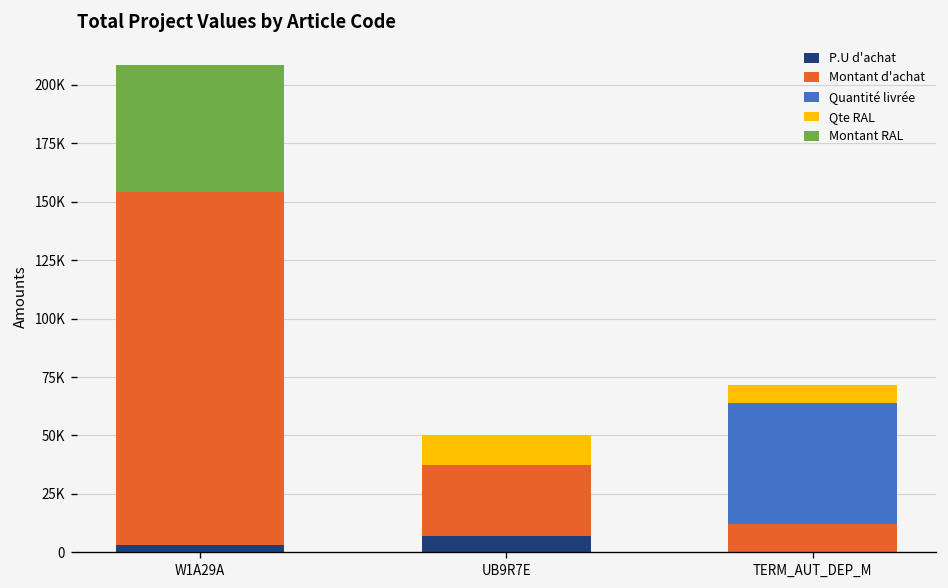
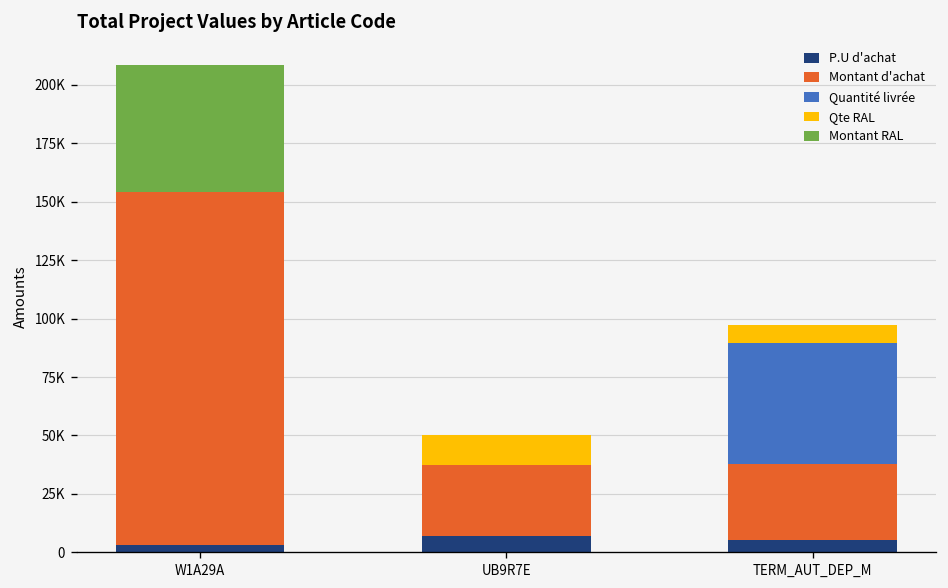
P.U d'achat, TERM_AUT_DEP_M: 0 -> 5000
Montant d'achat, TERM_AUT_DEP_M: 12000 -> 33000
